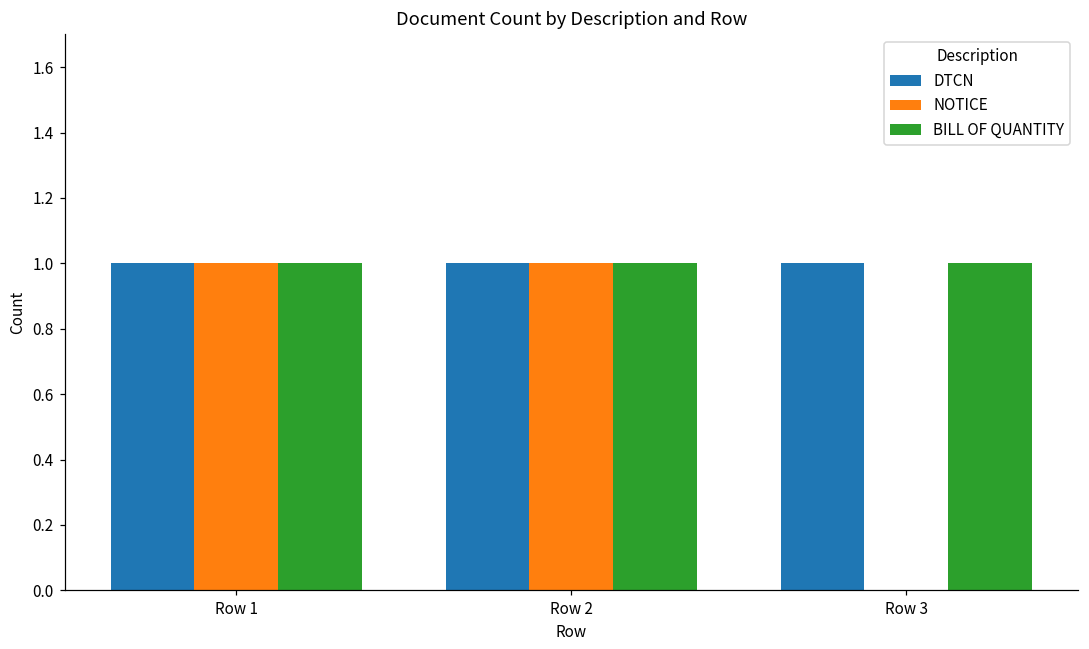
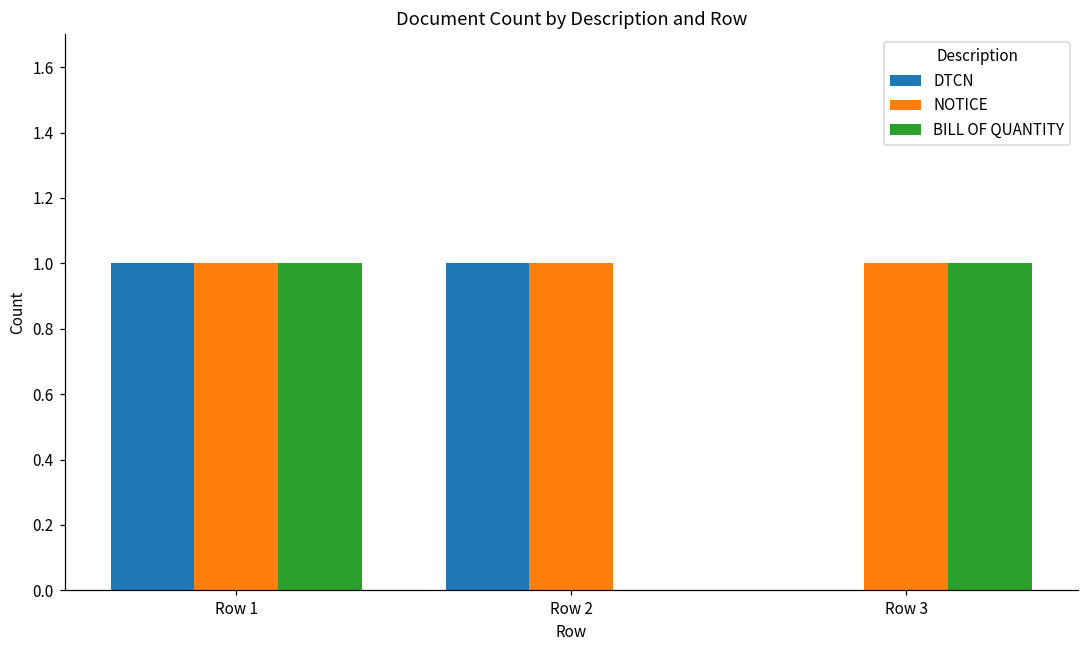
BILL OF QUANTITY, Row 2: 1 -> 0
DTCN, Row 3: 1 -> 0
NOTICE, Row 3: 0 -> 1
